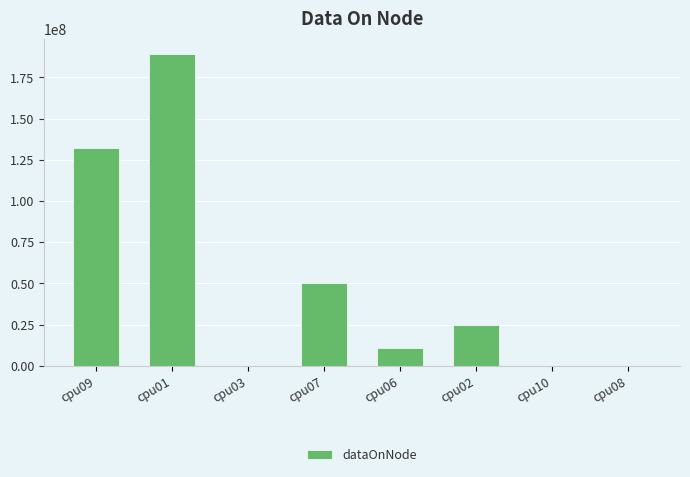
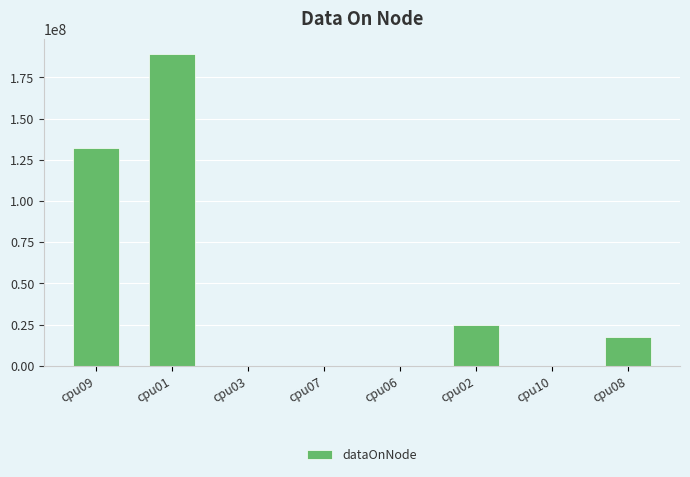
cpu07: 50000000 -> 0
cpu06: 11000000 -> 0
cpu08: 0 -> 17000000
